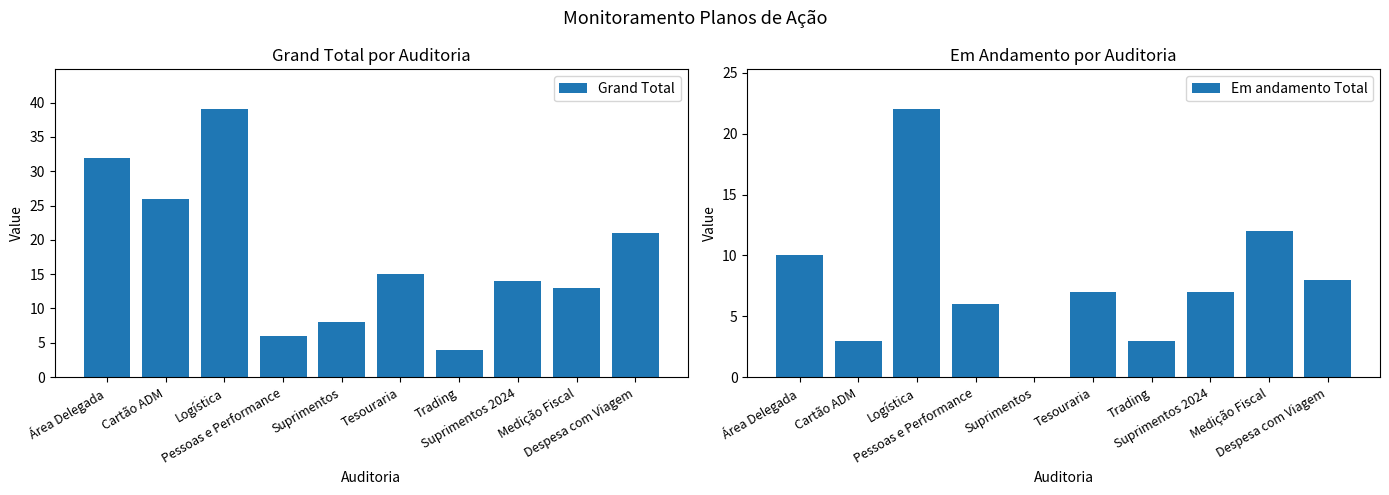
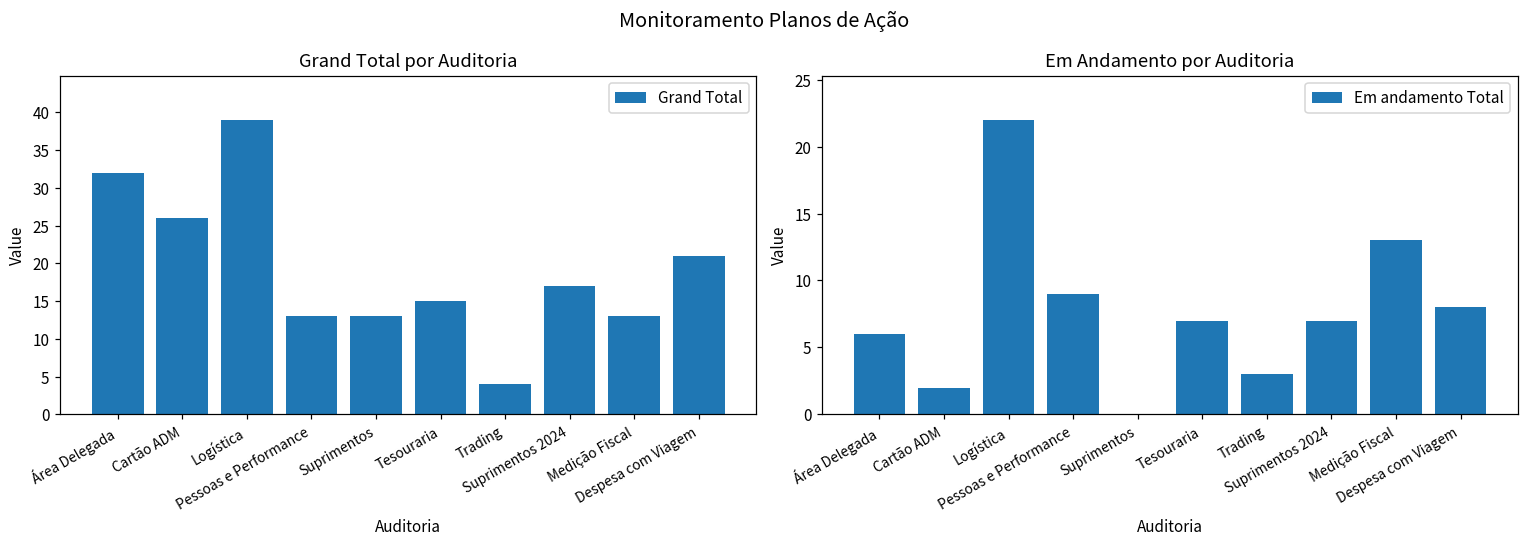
Grand Total por Auditoria, Pessoas e Performance: 6 -> 13
Grand Total por Auditoria, Suprimentos: 8 -> 13
Grand Total por Auditoria, Suprimentos 2024: 14 -> 17
Em Andamento por Auditoria, Área Delegada: 10 -> 6
Em Andamento por Auditoria, Cartão ADM: 3 -> 2
Em Andamento por Auditoria, Pessoas e Performance: 6 -> 9
Em Andamento por Auditoria, Medição Fiscal: 12 -> 13
